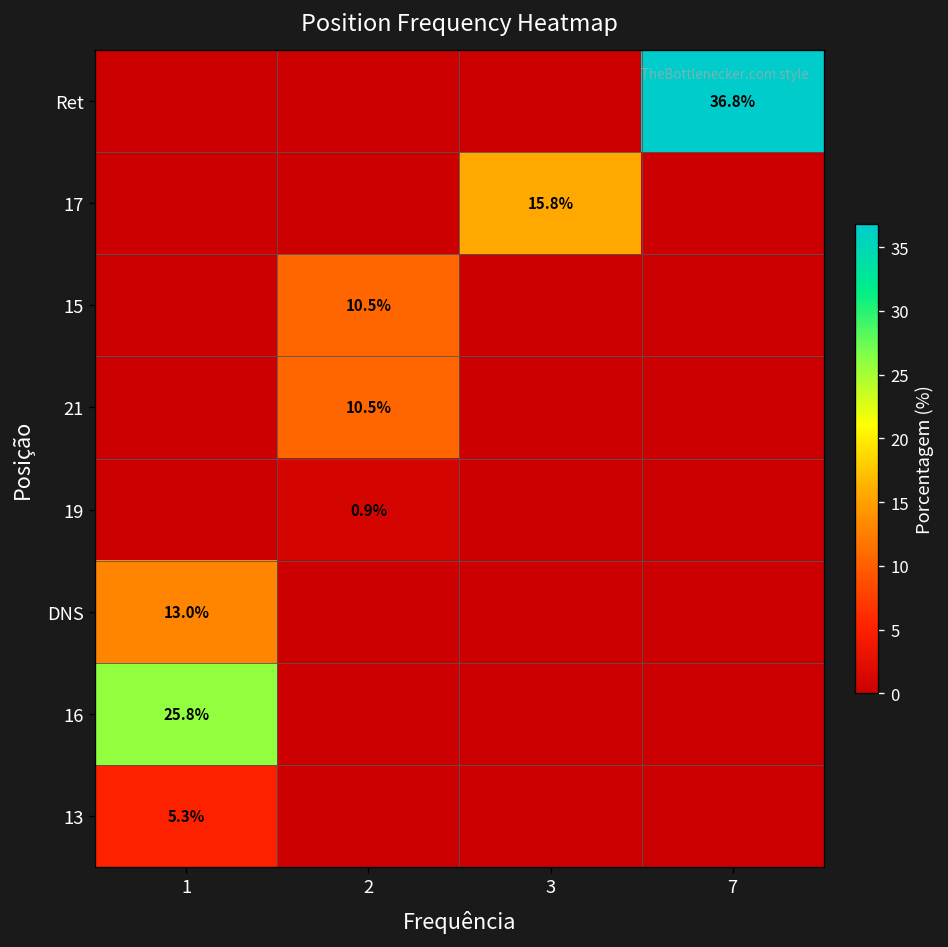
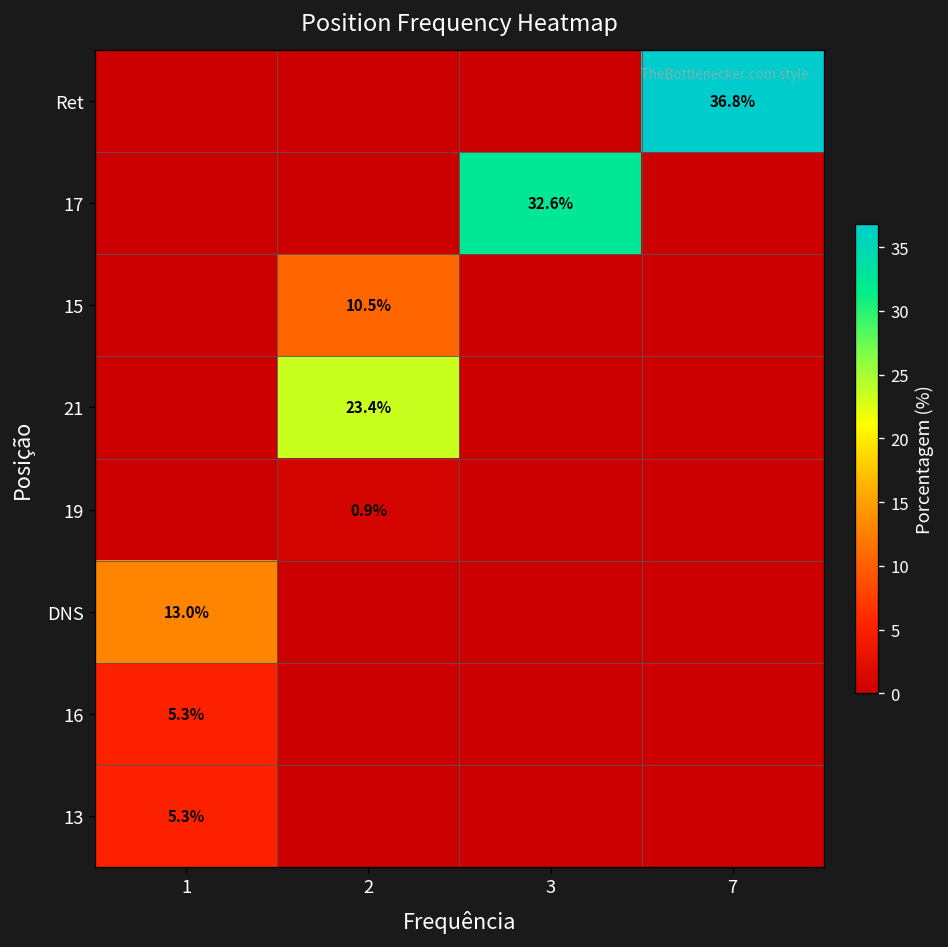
17, 3: 15.8% -> 32.6%
21, 2: 10.5% -> 23.4%
16, 1: 25.8% -> 5.3%
